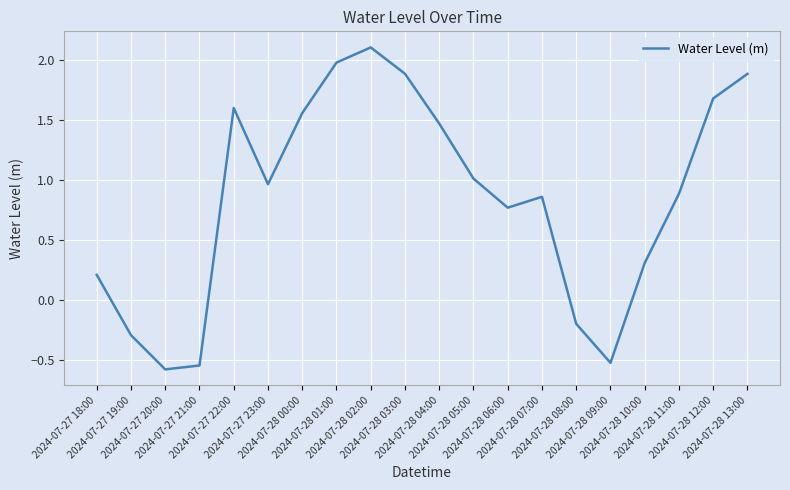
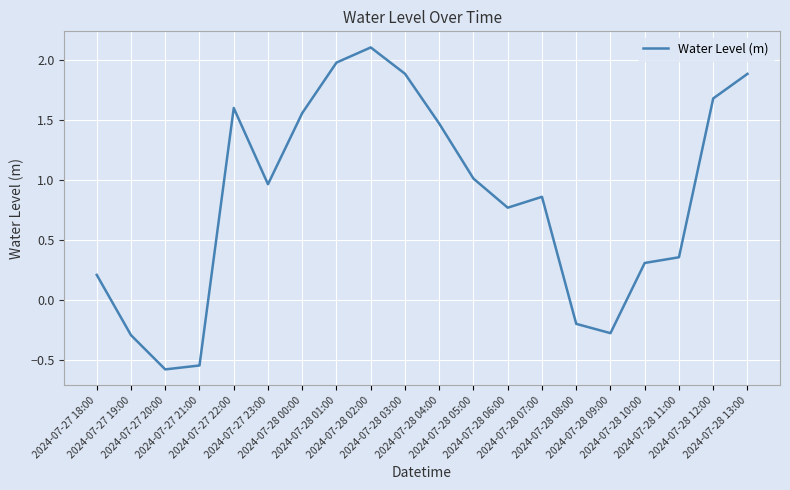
2024-07-28 09:00: -0.52 -> -0.28
2024-07-28 11:00: 0.89 -> 0.36
